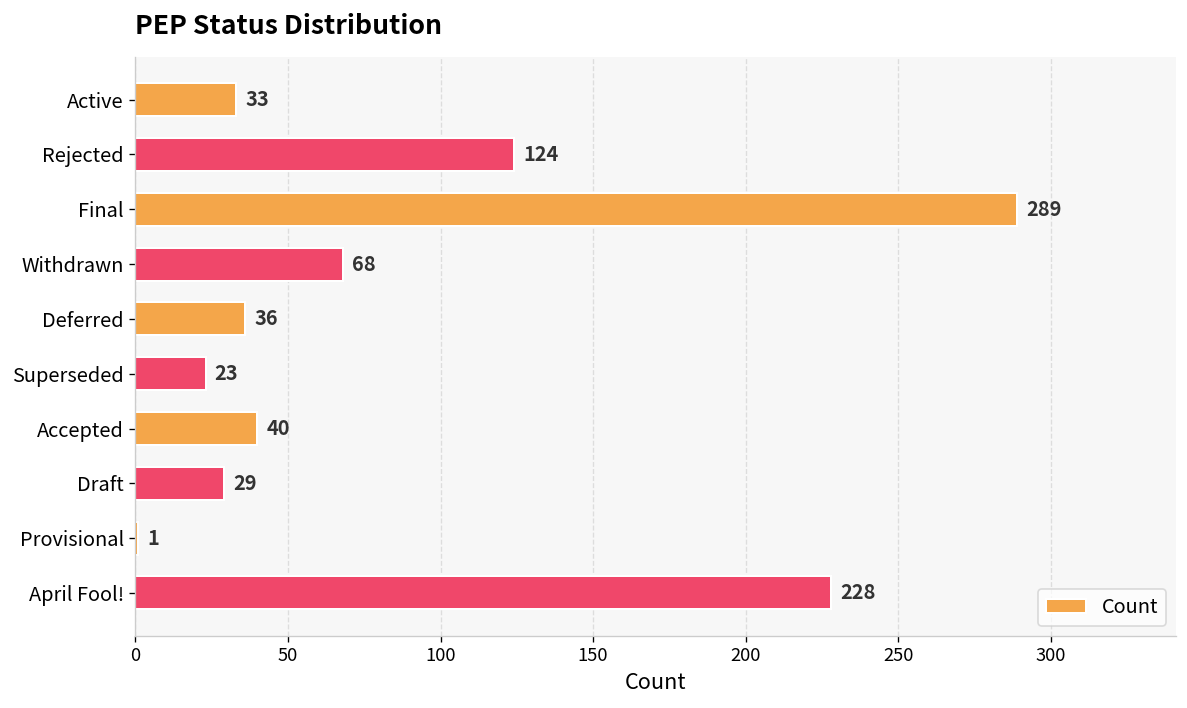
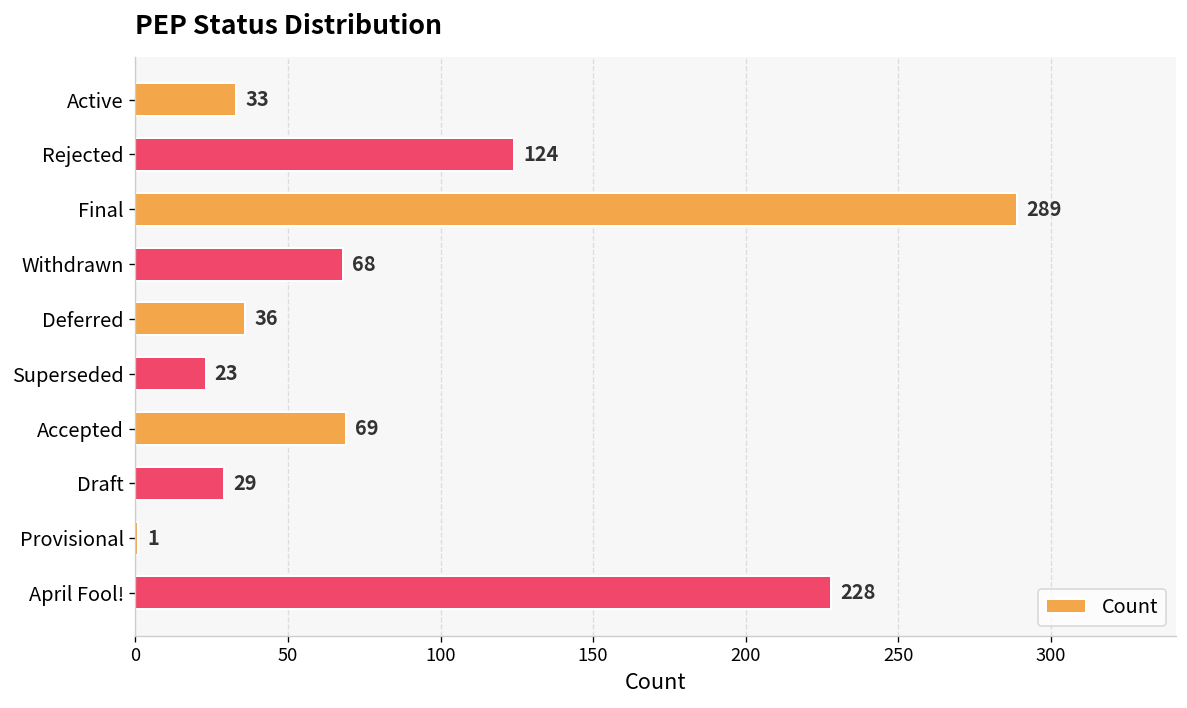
Accepted: 40 -> 69
